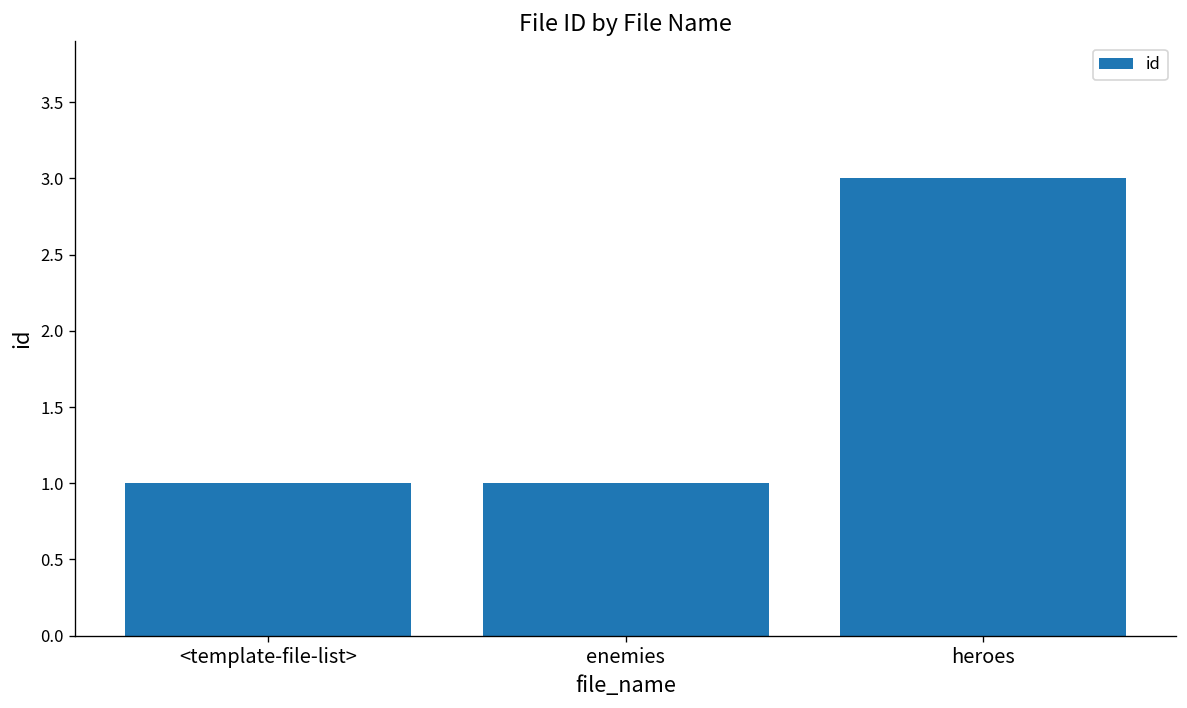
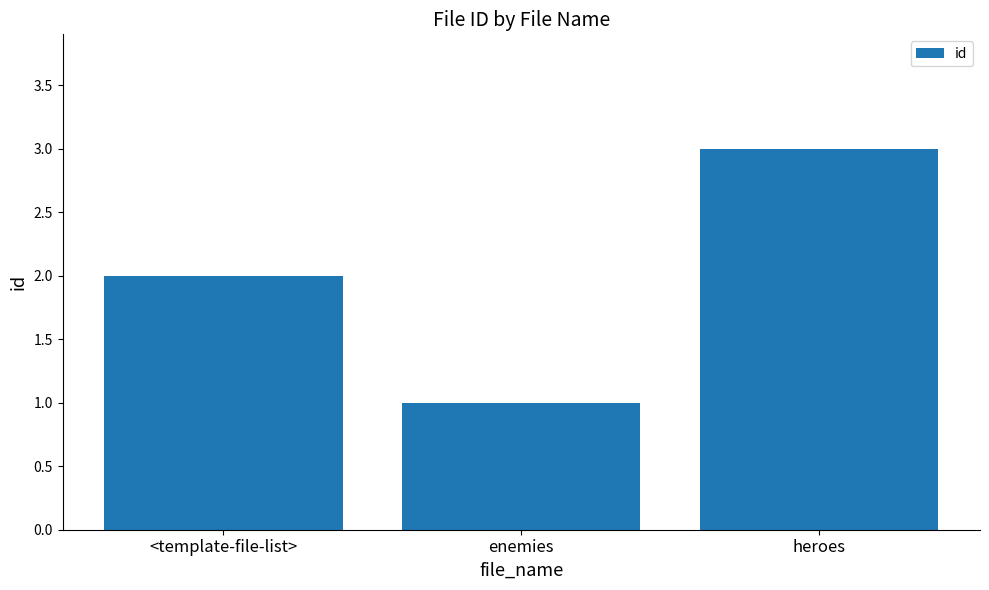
<template-file-list>: 1 -> 2
